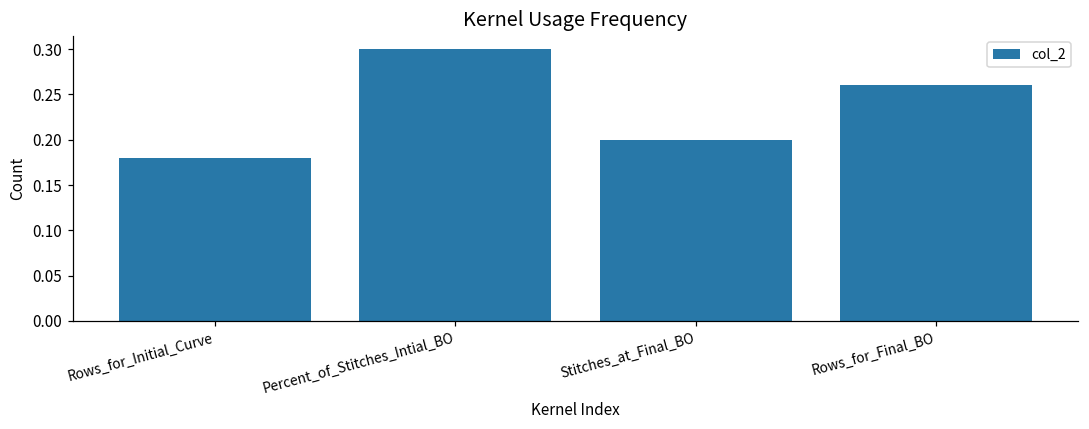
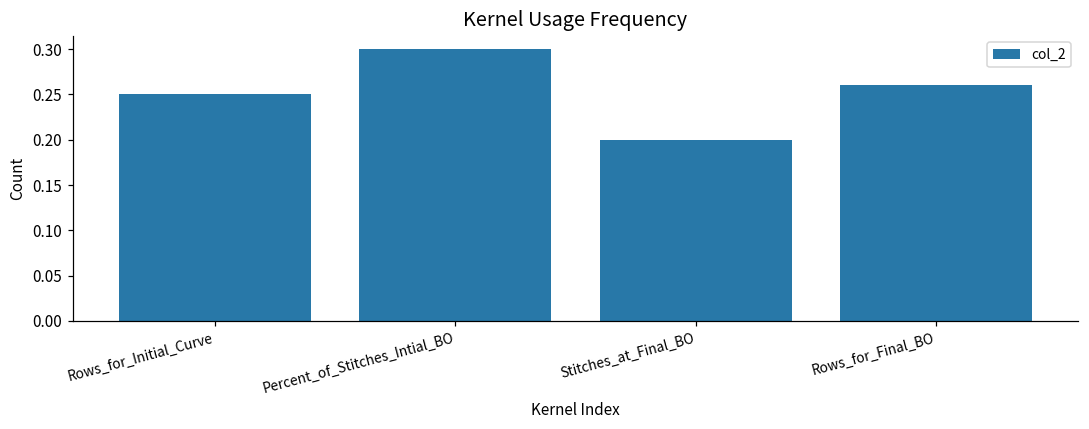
Rows_for_Initial_Curve: 0.18 -> 0.25
